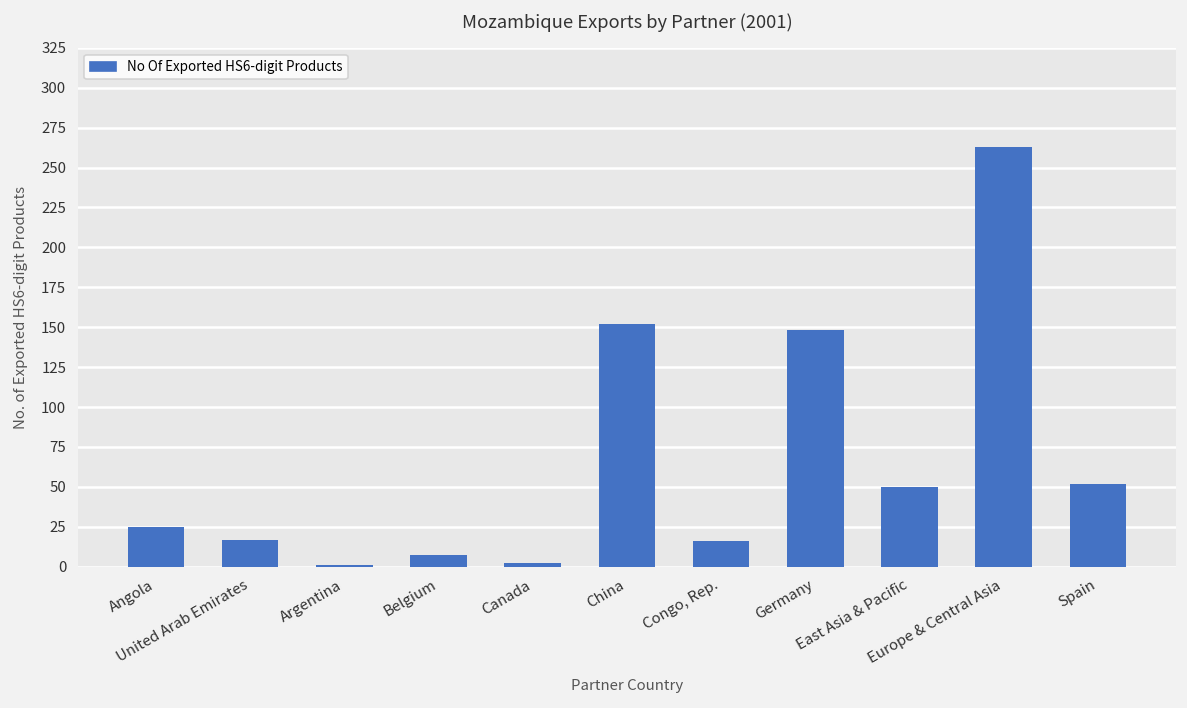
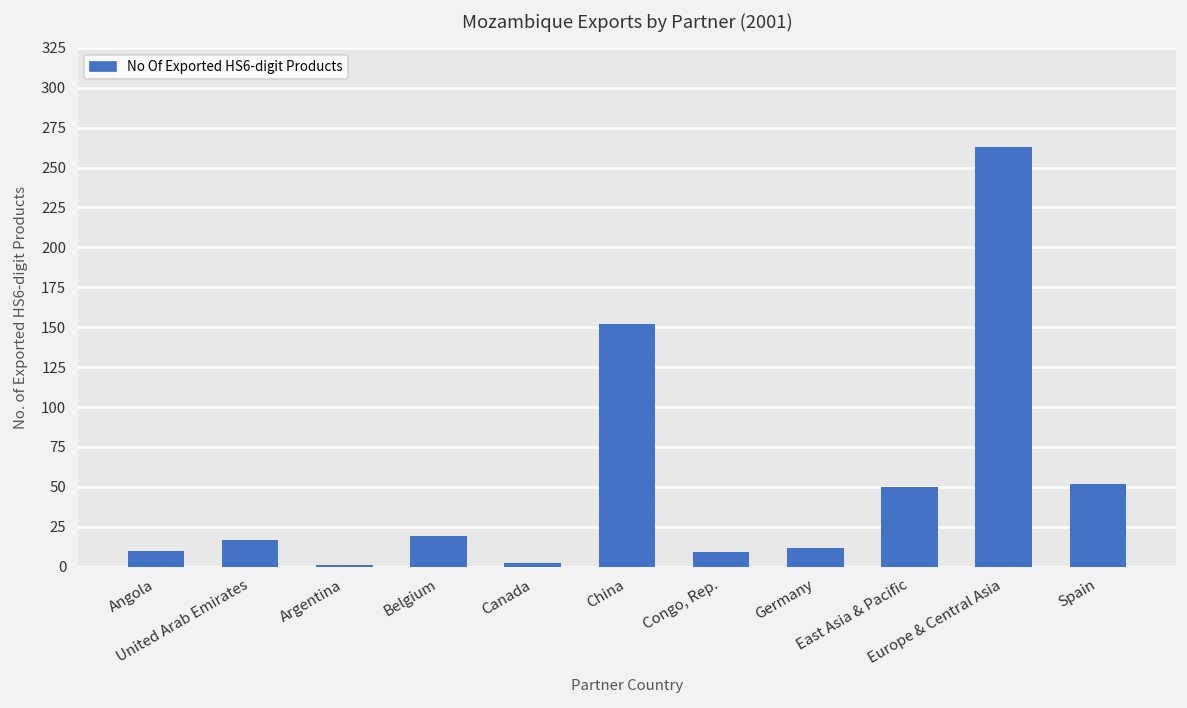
Angola: 25 -> 10
Belgium: 7 -> 19
Congo, Rep.: 16 -> 9
Germany: 148 -> 12
